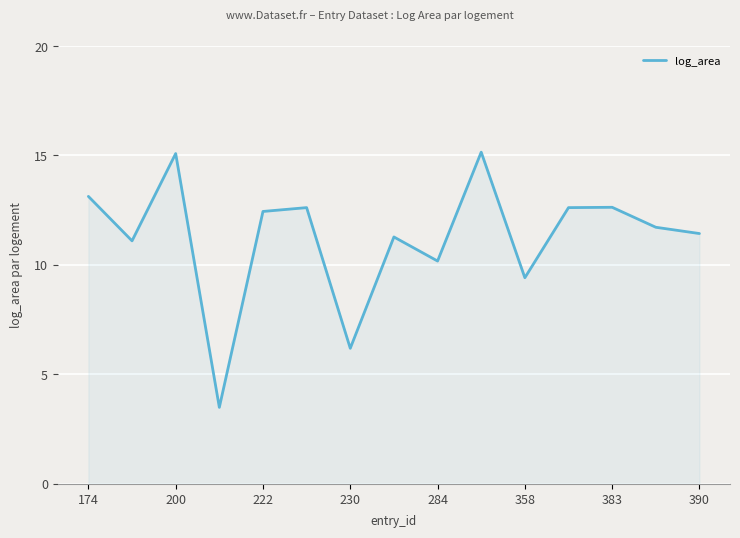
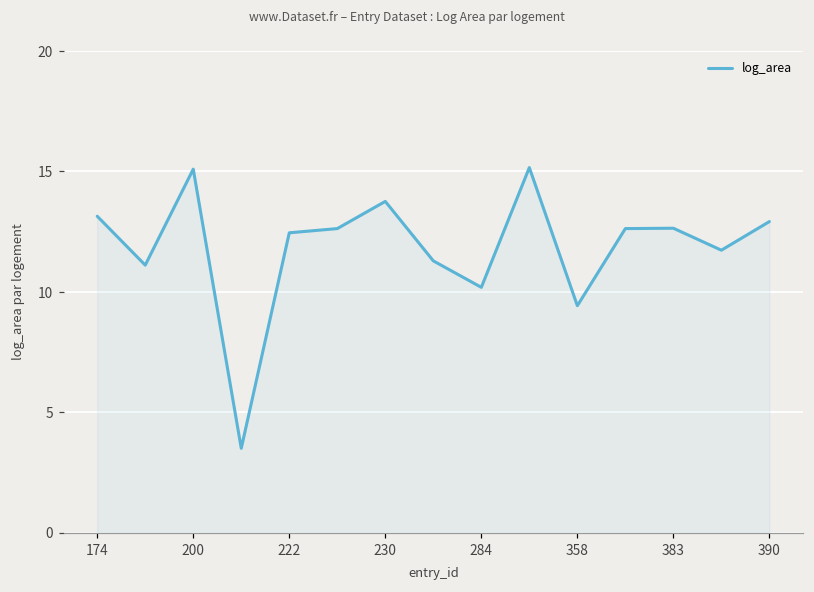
230: 6.2 -> 13.7
390: 11.4 -> 12.9
